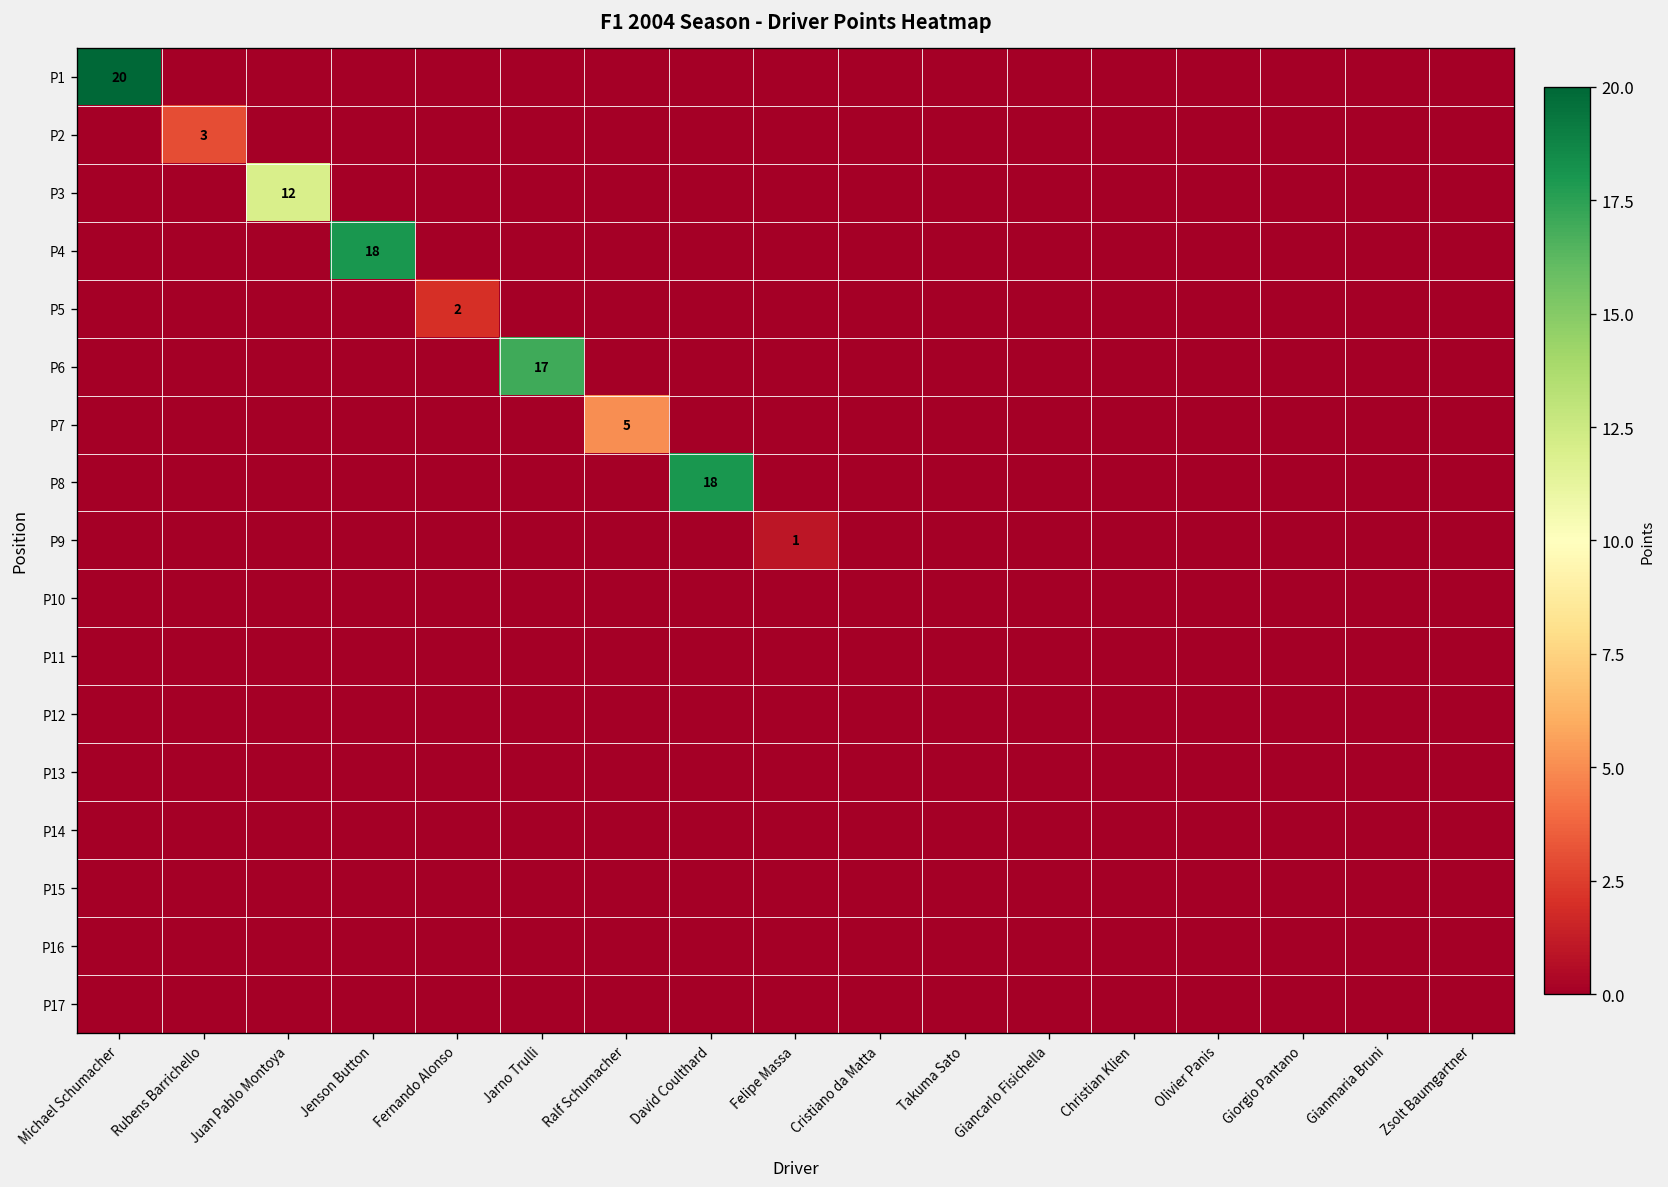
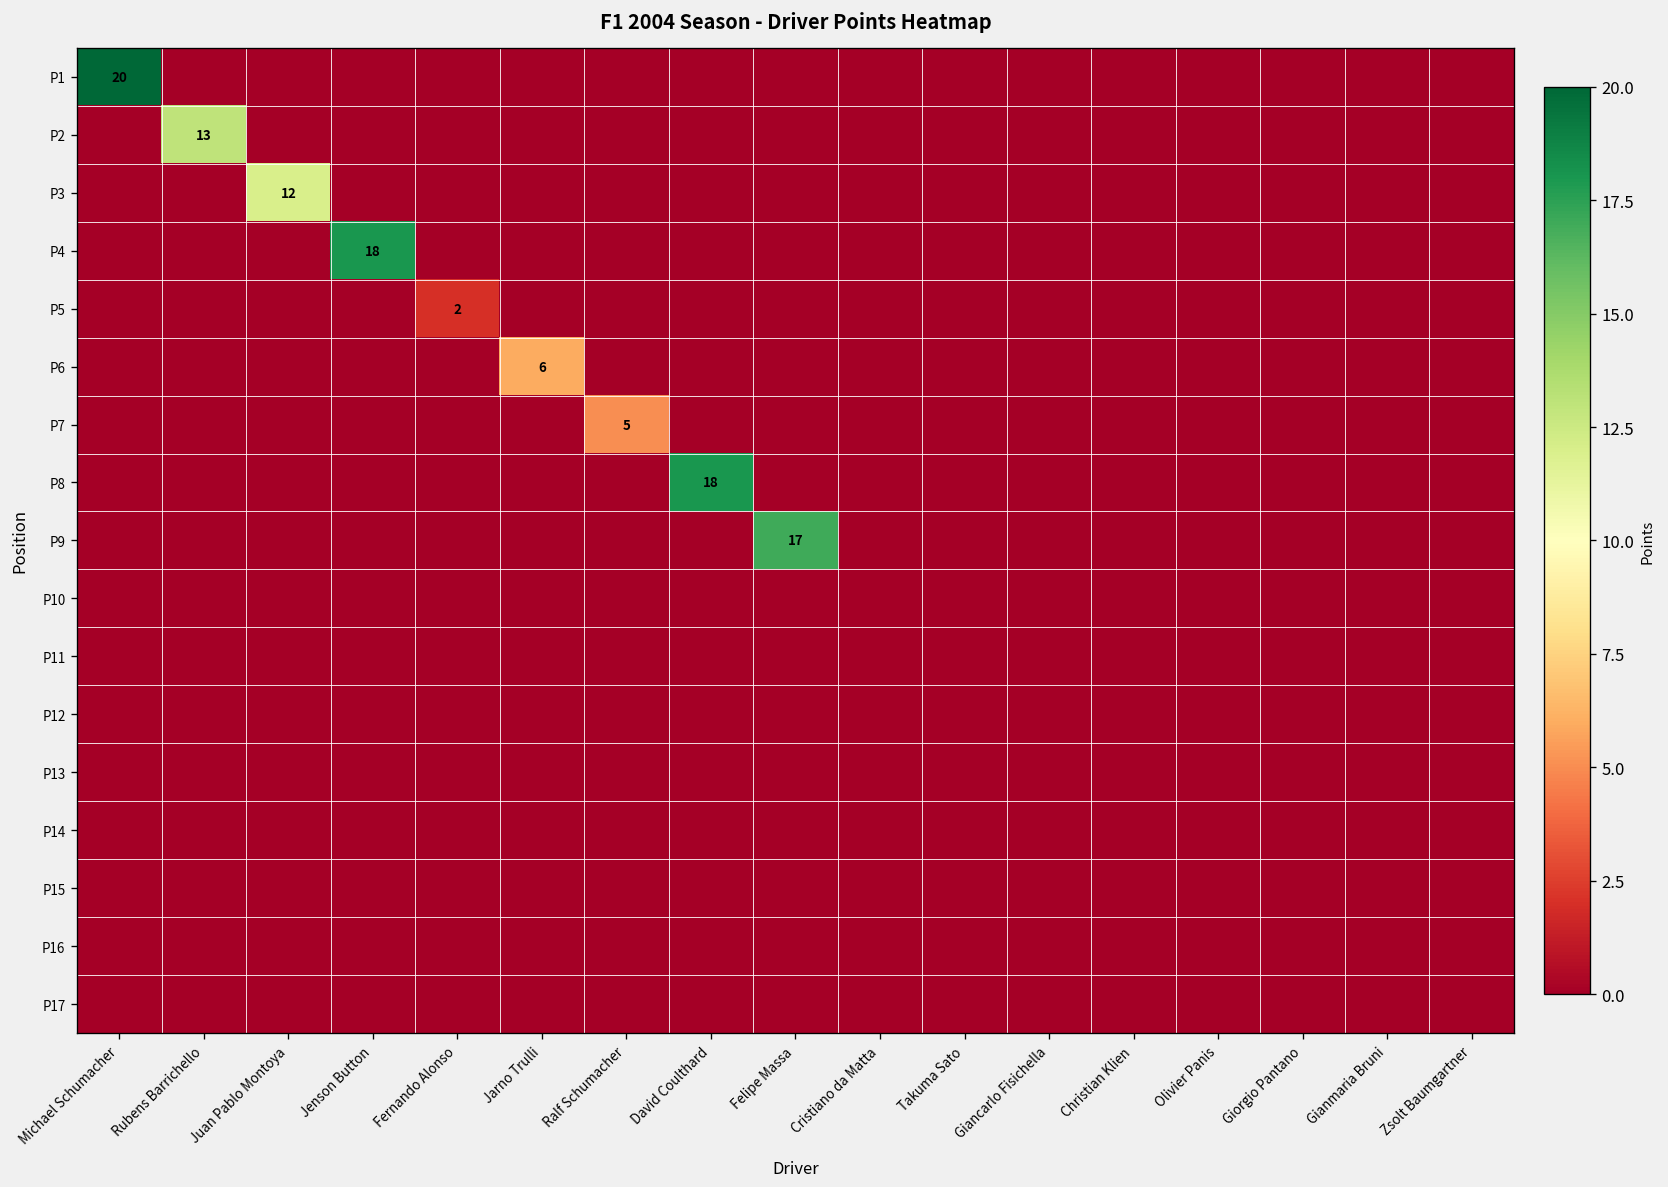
P2, Rubens Barrichello: 3 -> 13
P6, Jarno Trulli: 17 -> 6
P9, Felipe Massa: 1 -> 17
